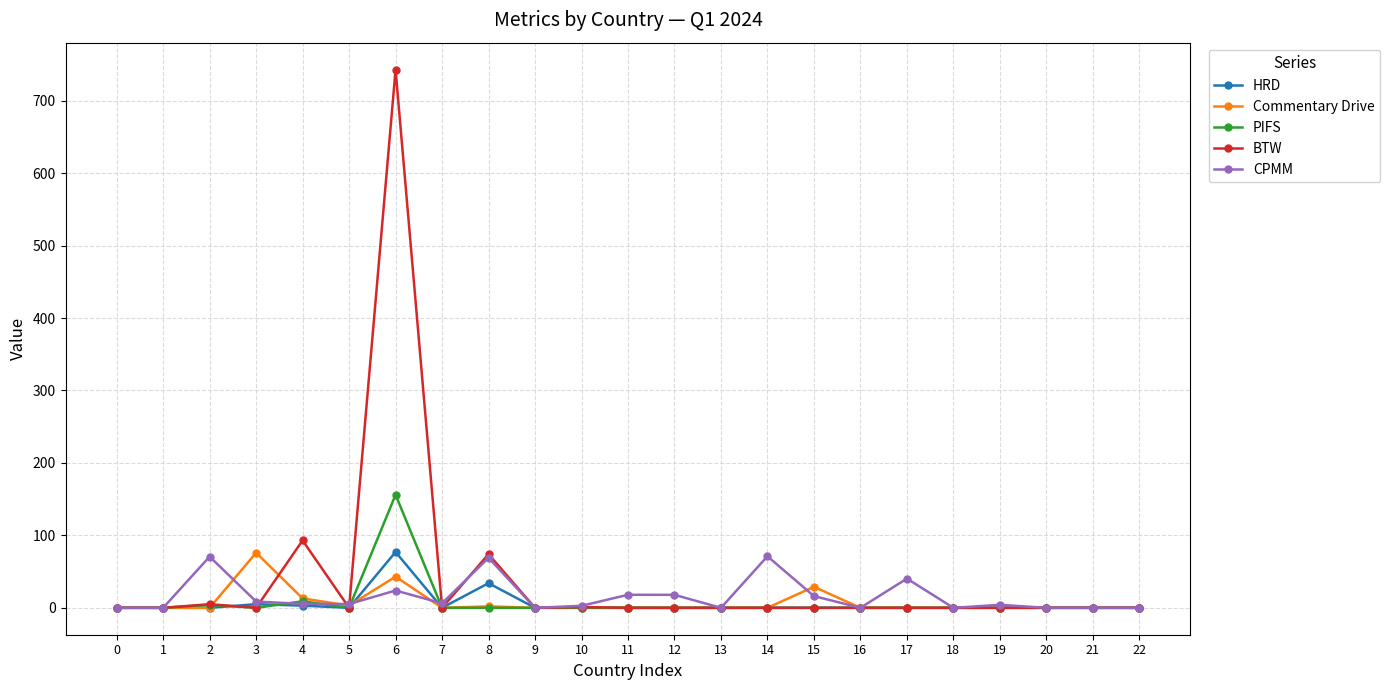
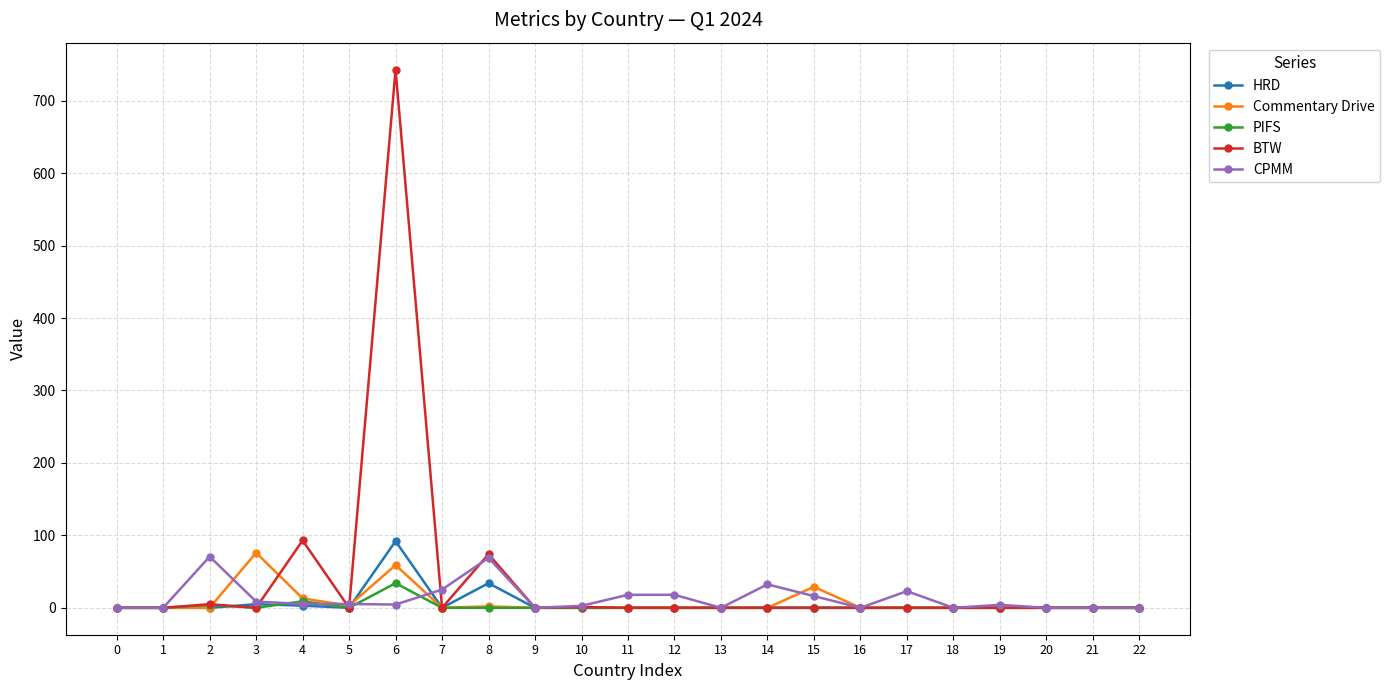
HRD, 6: 80 -> 90
Commentary Drive, 6: 40 -> 60
PIFS, 6: 160 -> 30
CPMM, 6: 20 -> 0
CPMM, 7: 10 -> 30
CPMM, 14: 70 -> 30
CPMM, 17: 40 -> 20
